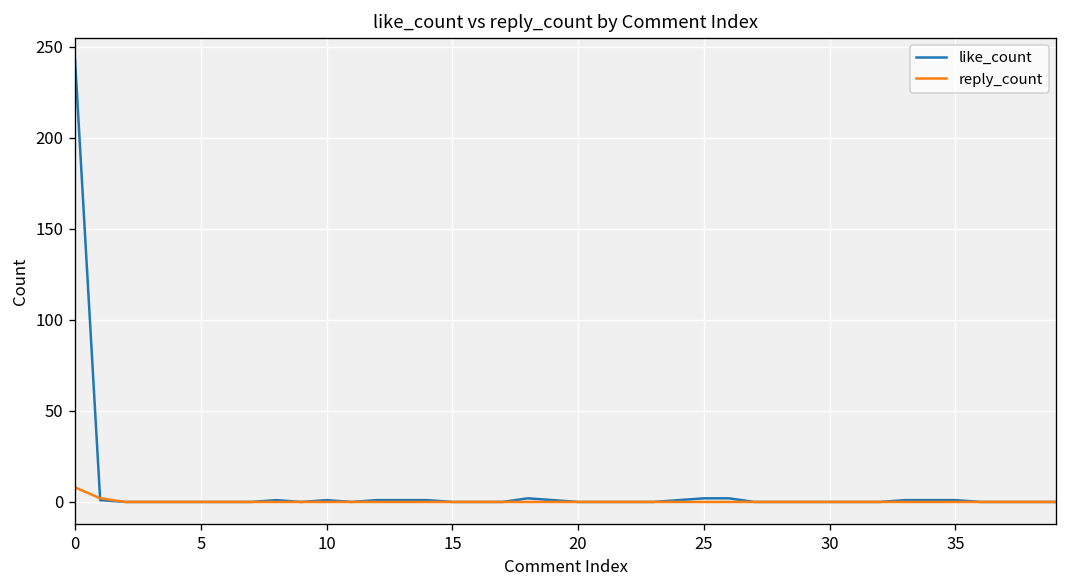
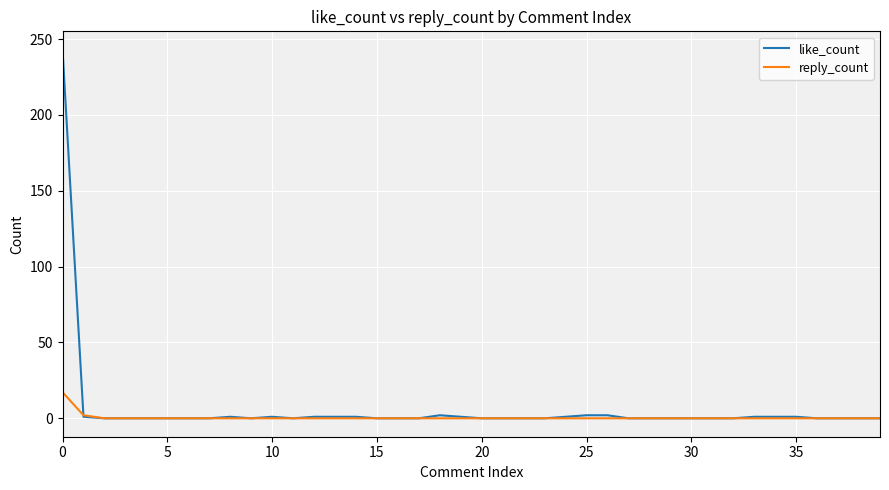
reply_count, 0: 8 -> 17
